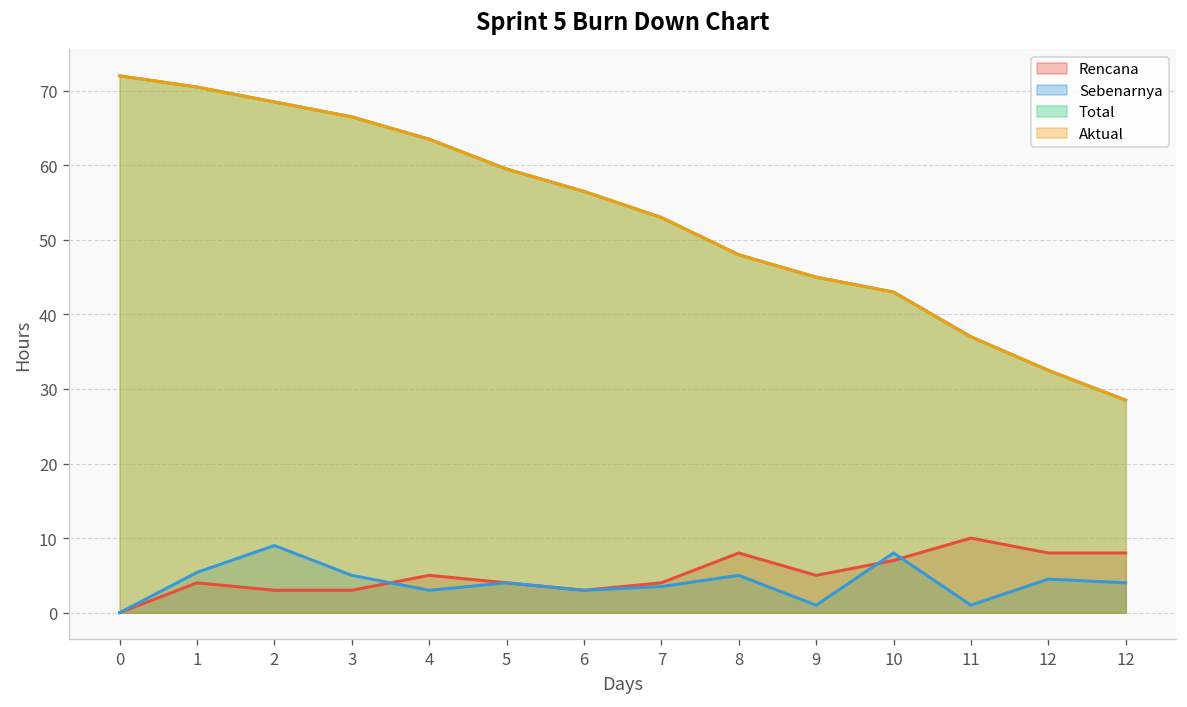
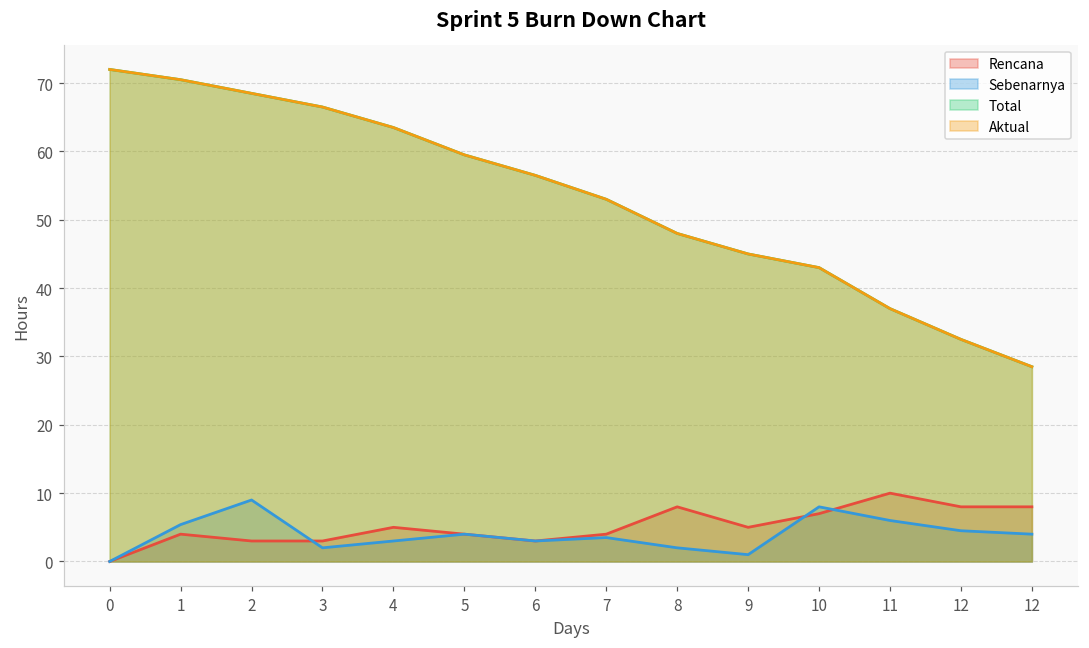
Sebenarnya, 3: 5 -> 2
Sebenarnya, 8: 5 -> 2
Sebenarnya, 11: 1 -> 6
